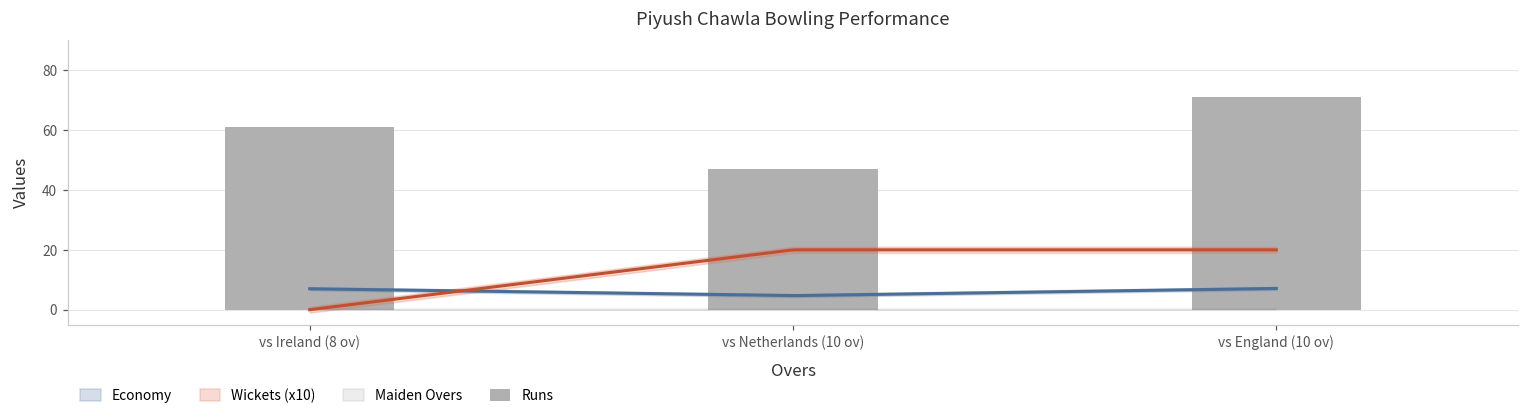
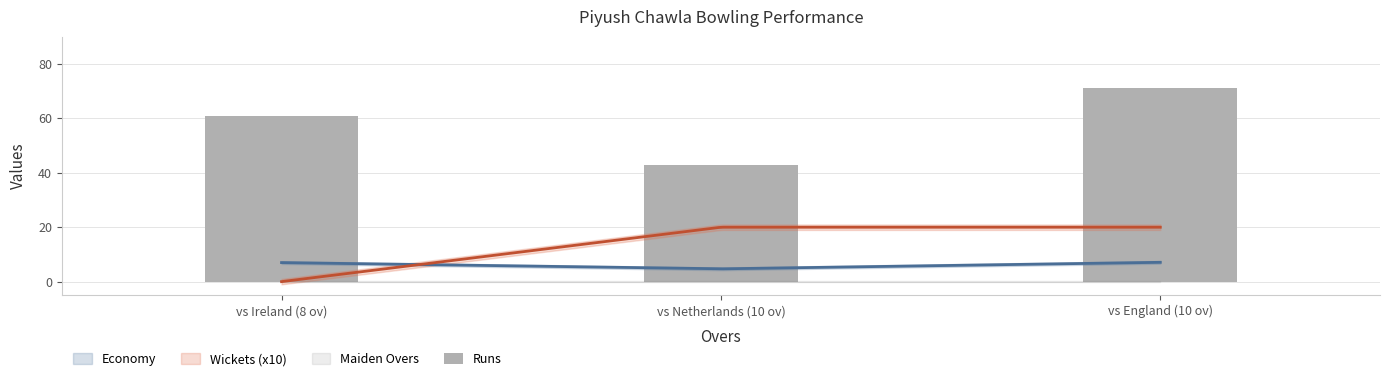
Runs, vs Netherlands (10 ov): 47 -> 43
